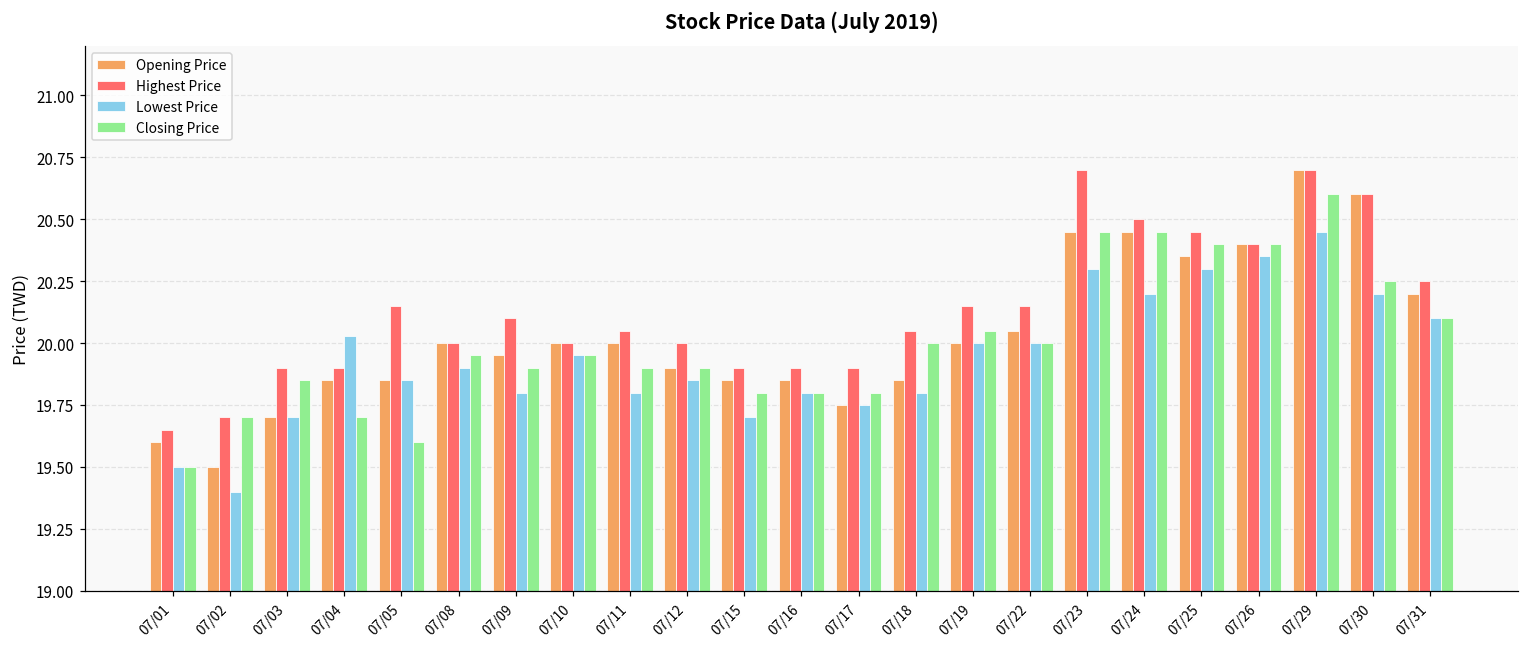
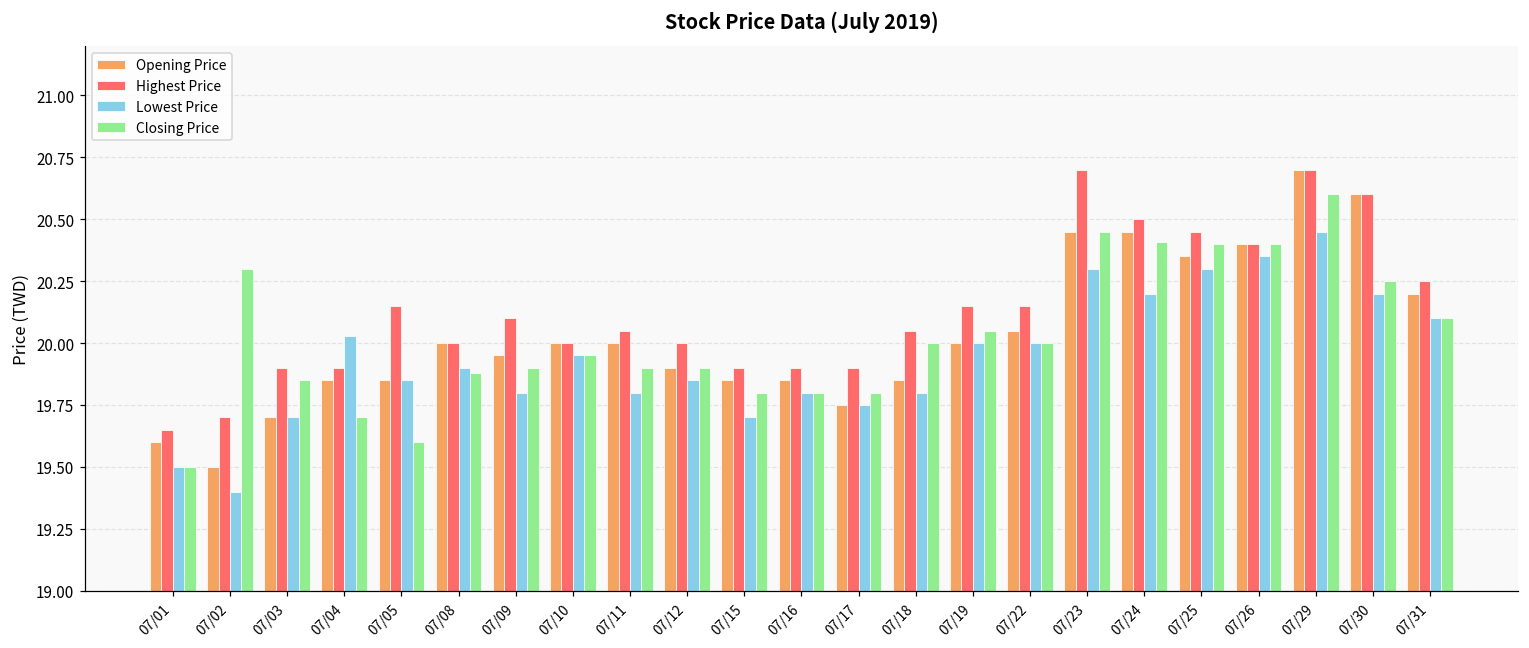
Closing Price, 07/02: 19.7 -> 20.3
Closing Price, 07/08: 19.95 -> 19.88
Closing Price, 07/24: 20.45 -> 20.41
